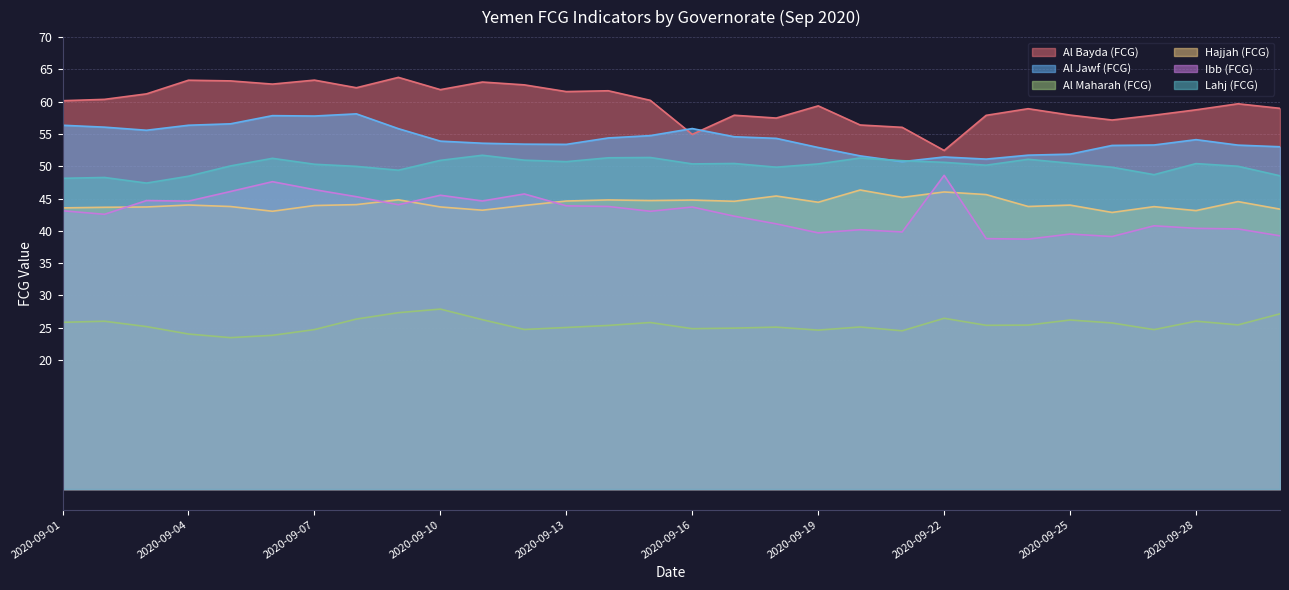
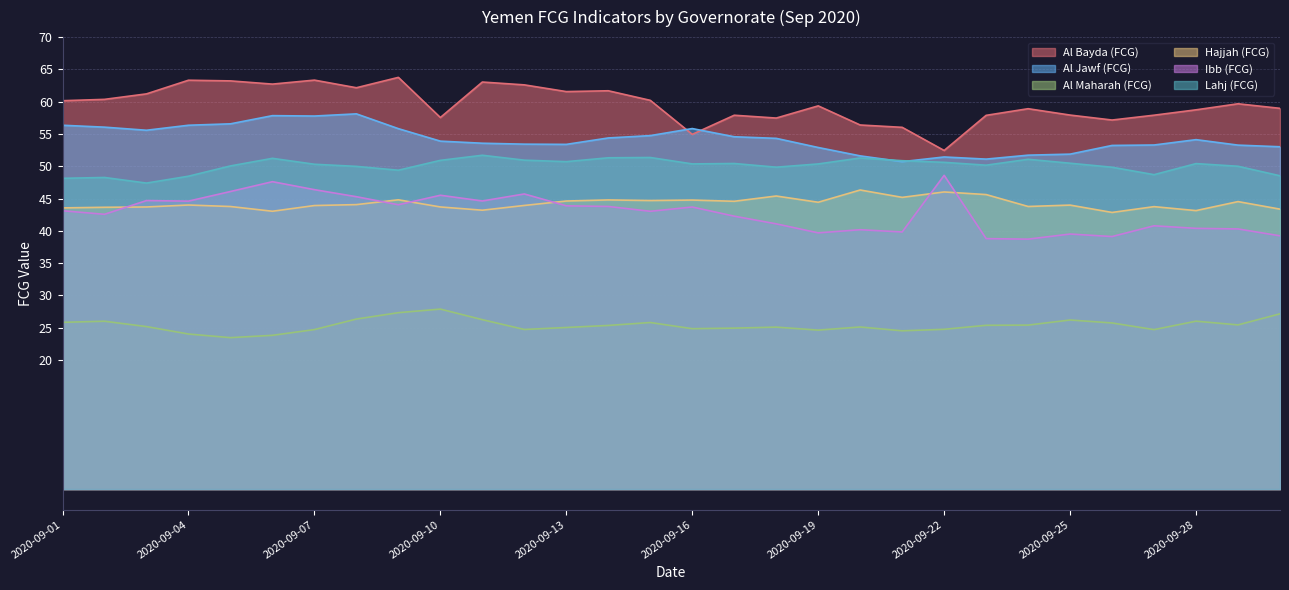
Al Bayda (FCG), 2020-09-10: 62 -> 58
Al Maharah (FCG), 2020-09-22: 26 -> 25
